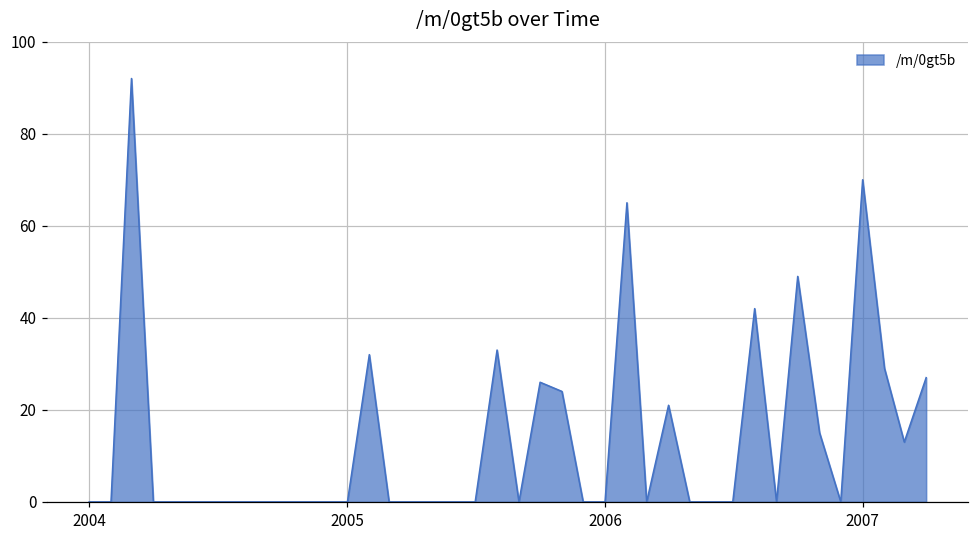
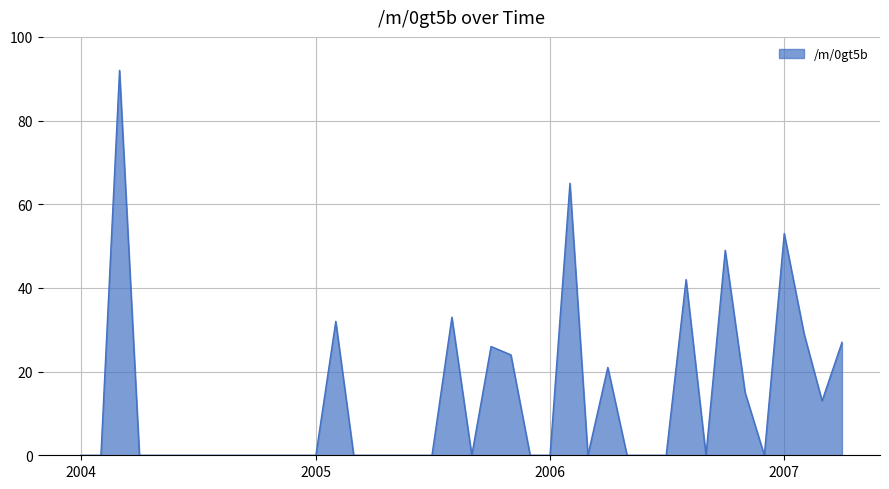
2007: 70 -> 53
